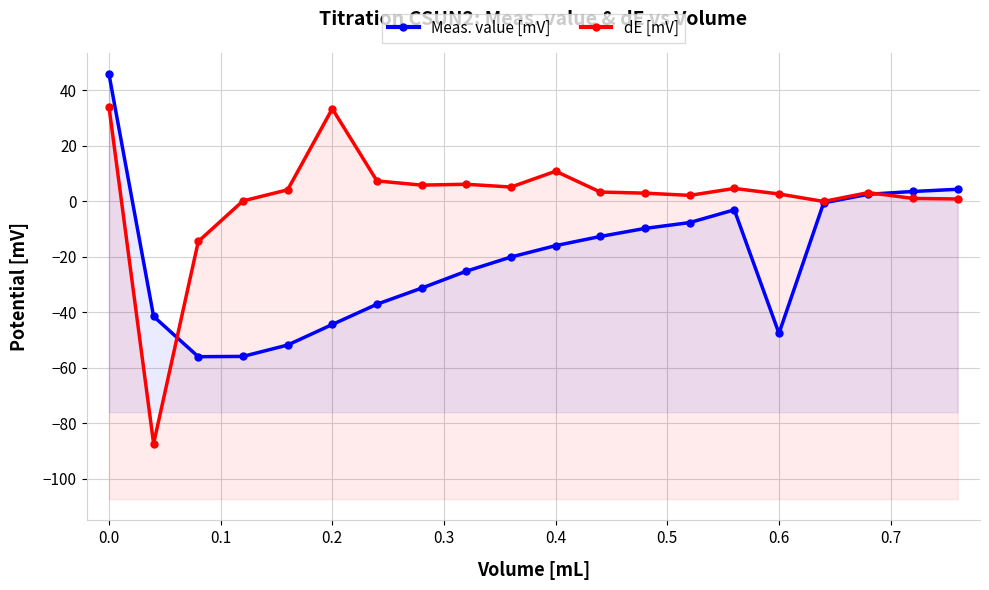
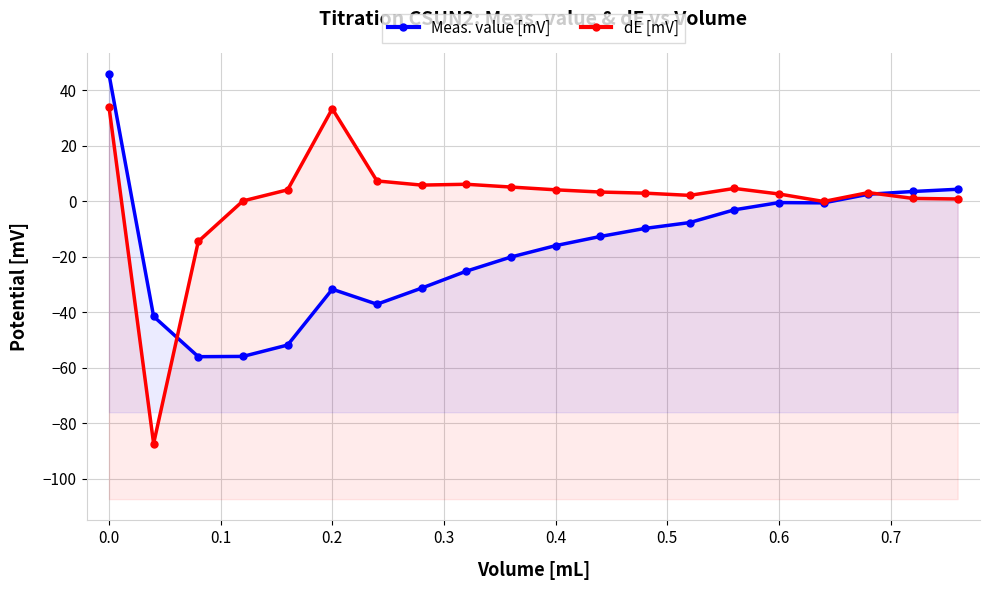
Meas. value [mV], 0.2: -44 -> -32
dE [mV], 0.4: 11 -> 4
Meas. value [mV], 0.6: -48 -> -1
